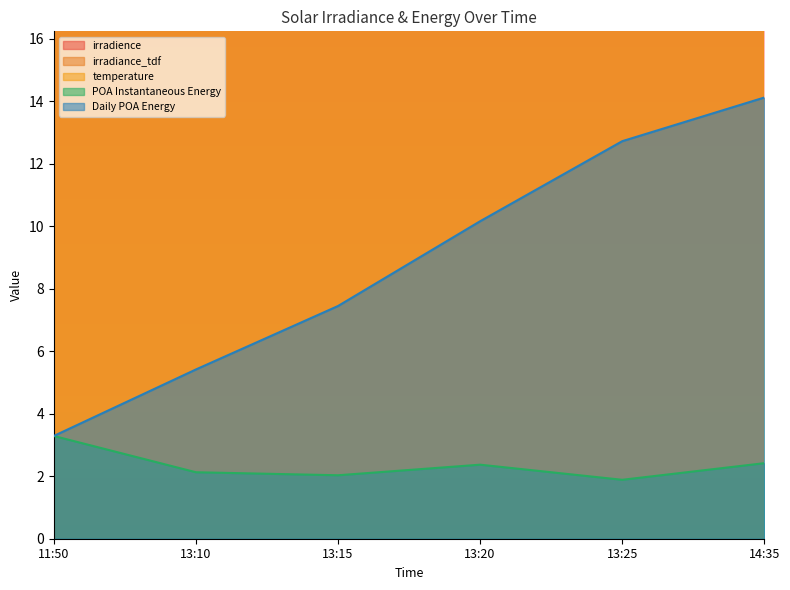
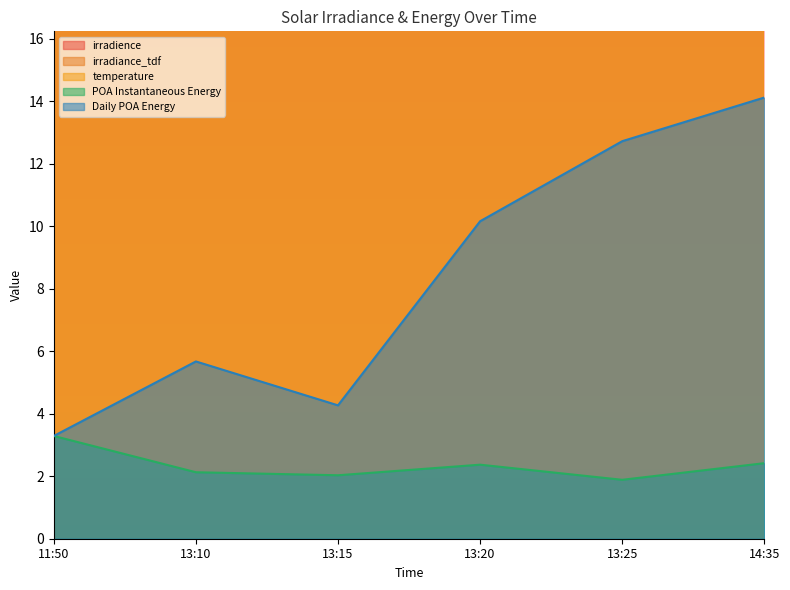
Daily POA Energy, 13:10: 5.4 -> 5.7
Daily POA Energy, 13:15: 7.4 -> 4.3
